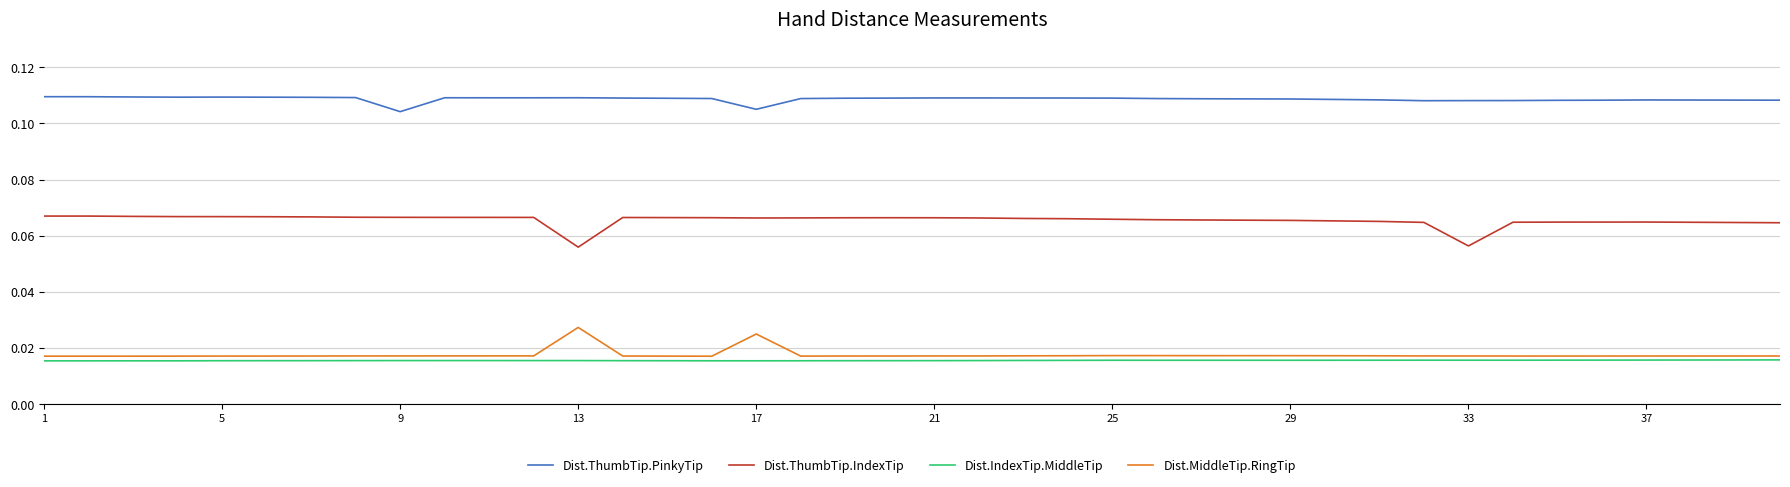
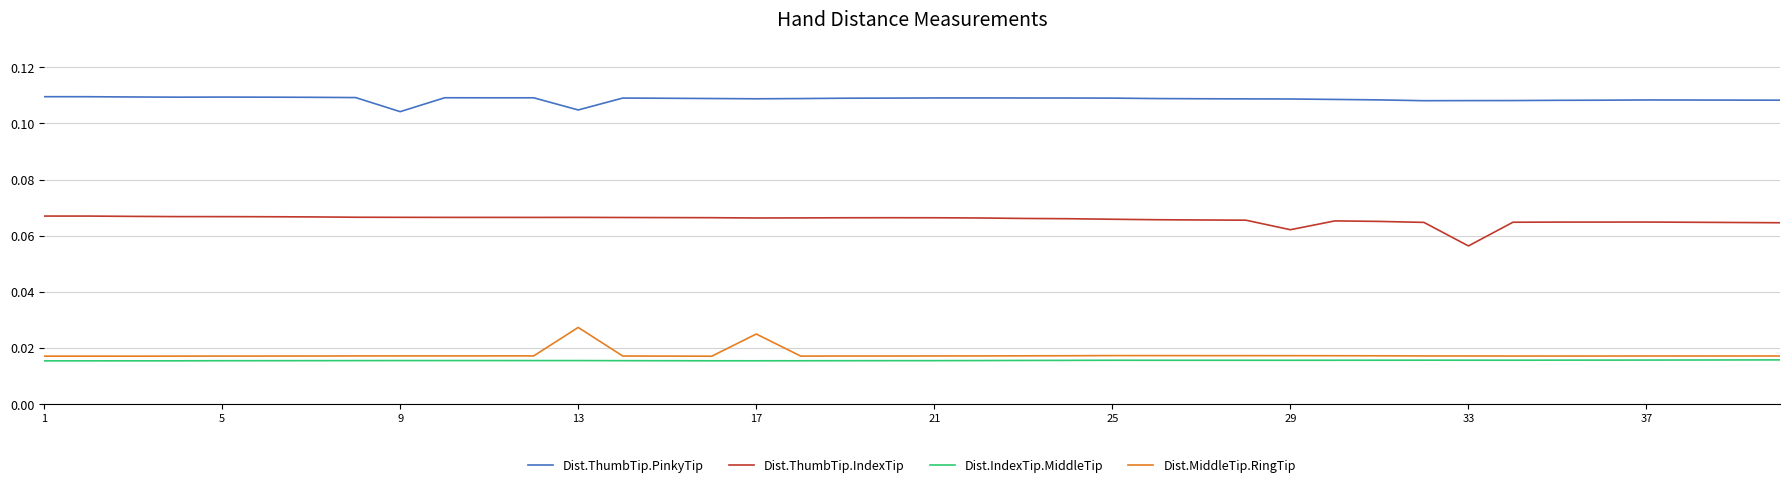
Dist.ThumbTip.PinkyTip, 13: 0.109 -> 0.105
Dist.ThumbTip.IndexTip, 13: 0.056 -> 0.067
Dist.ThumbTip.PinkyTip, 17: 0.105 -> 0.109
Dist.ThumbTip.IndexTip, 29: 0.065 -> 0.062
